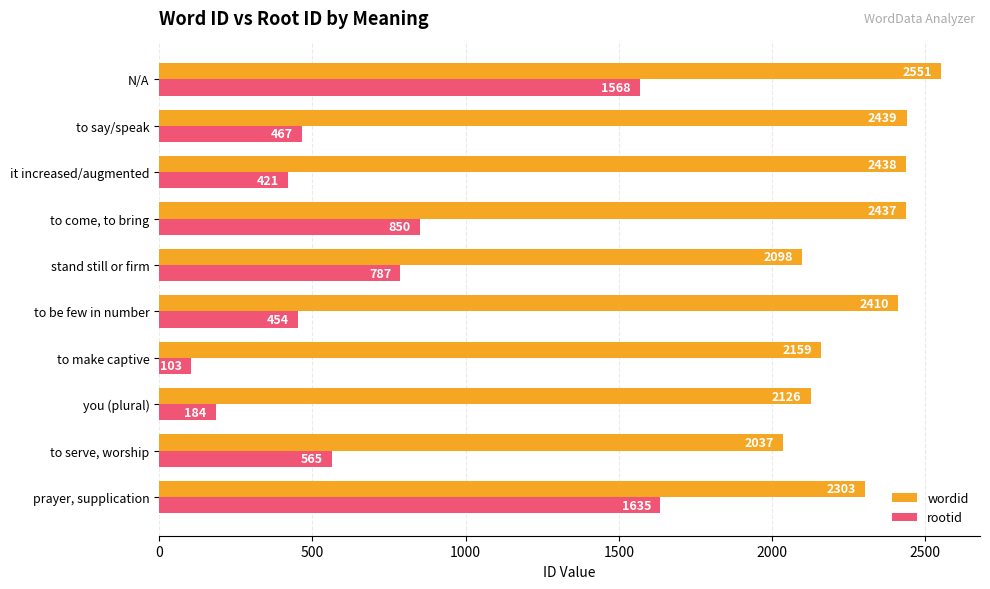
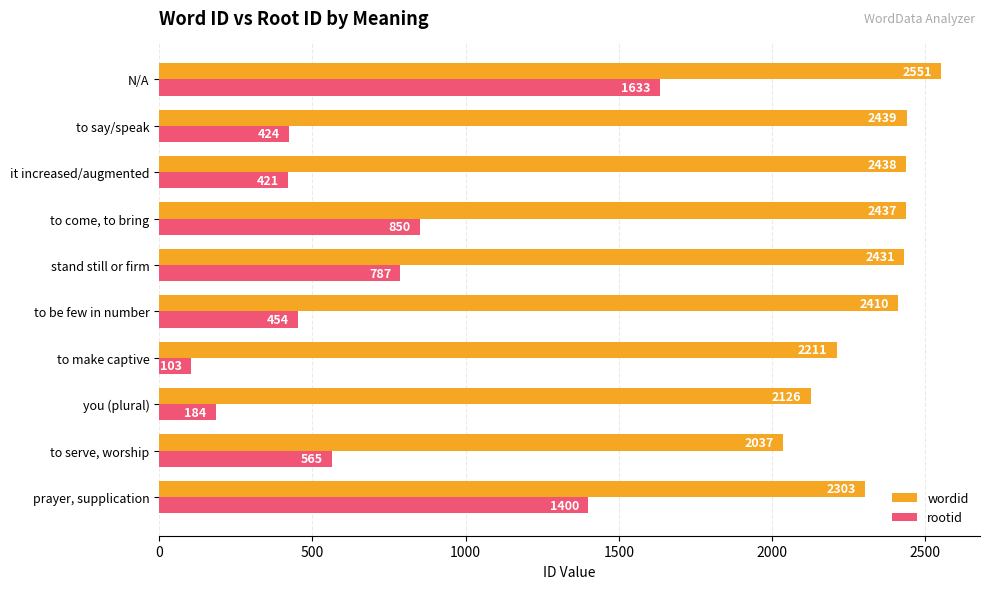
rootid, N/A: 1568 -> 1633
rootid, to say/speak: 467 -> 424
wordid, stand still or firm: 2098 -> 2431
wordid, to make captive: 2159 -> 2211
rootid, prayer, supplication: 1635 -> 1400
